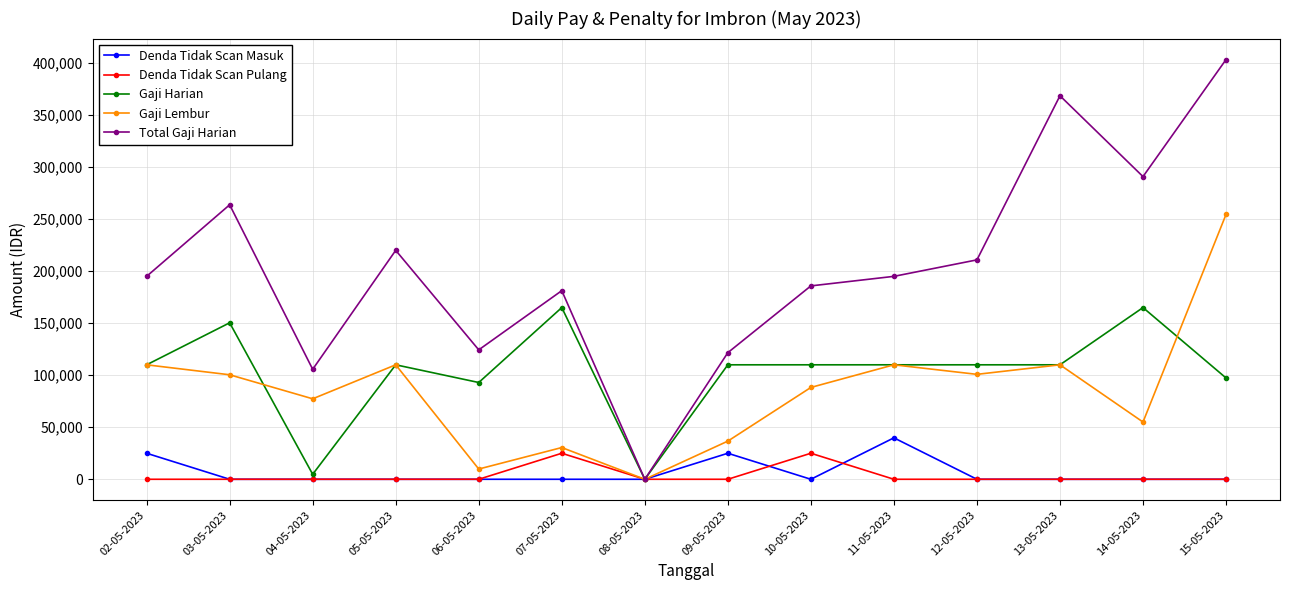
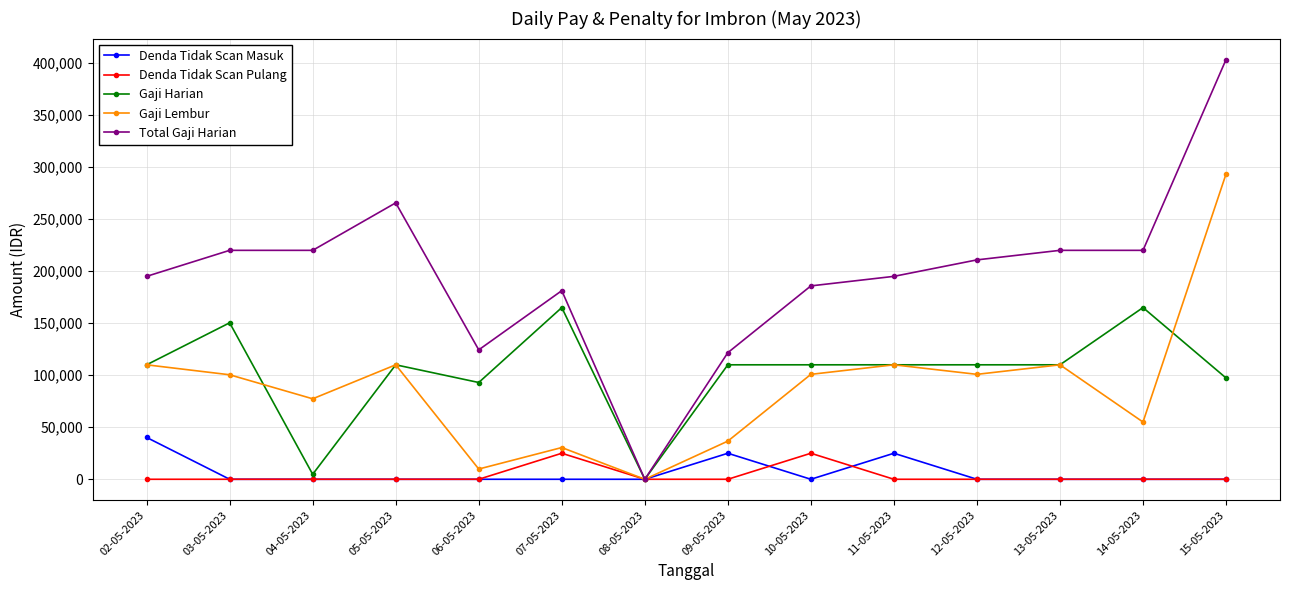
Denda Tidak Scan Masuk, 02-05-2023: 25,000 -> 40,000
Total Gaji Harian, 03-05-2023: 264,000 -> 220,000
Total Gaji Harian, 04-05-2023: 106,000 -> 220,000
Total Gaji Harian, 05-05-2023: 220,000 -> 266,000
Gaji Lembur, 10-05-2023: 88,000 -> 101,000
Denda Tidak Scan Masuk, 11-05-2023: 40,000 -> 25,000
Total Gaji Harian, 13-05-2023: 369,000 -> 220,000
Total Gaji Harian, 14-05-2023: 291,000 -> 220,000
Gaji Lembur, 15-05-2023: 255,000 -> 293,000
